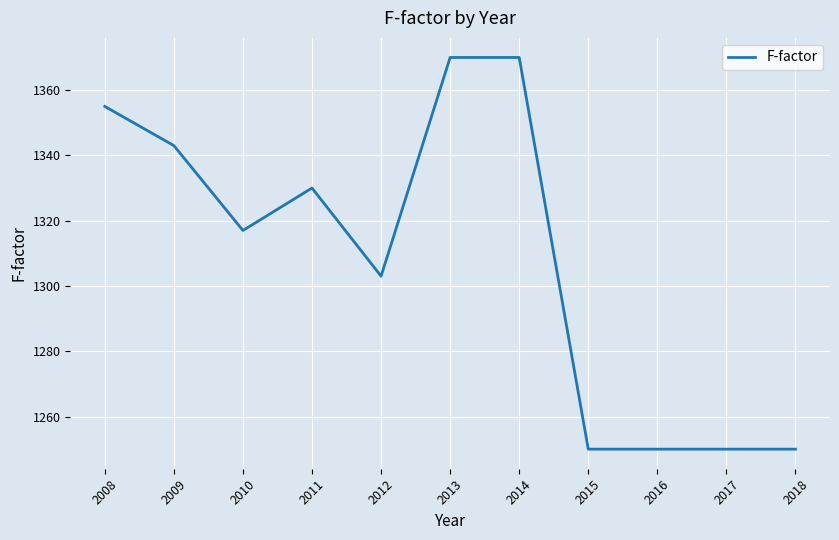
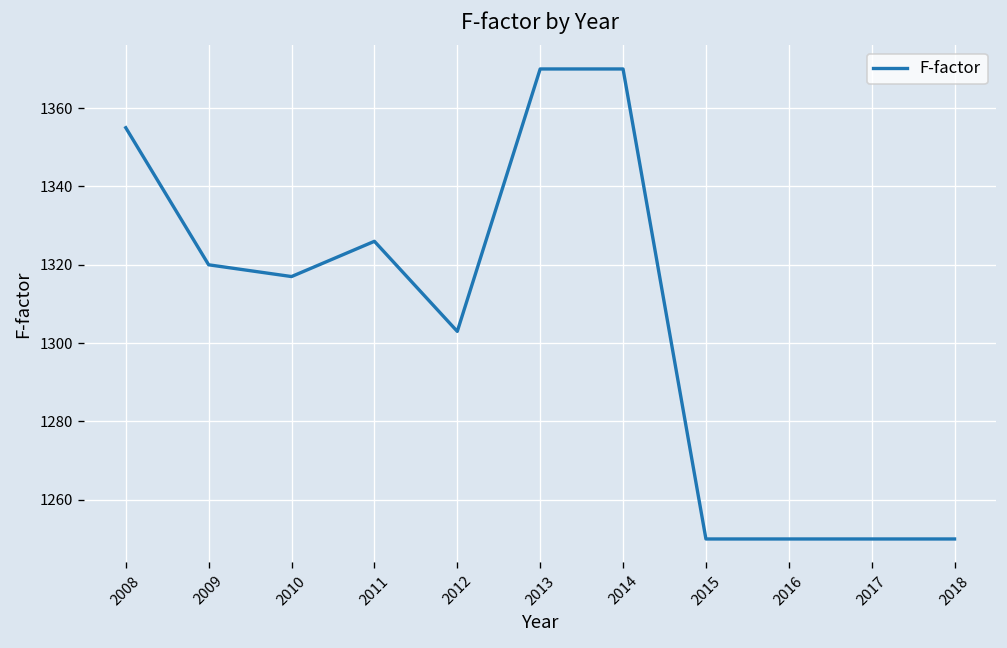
2009: 1343 -> 1320
2011: 1330 -> 1326
